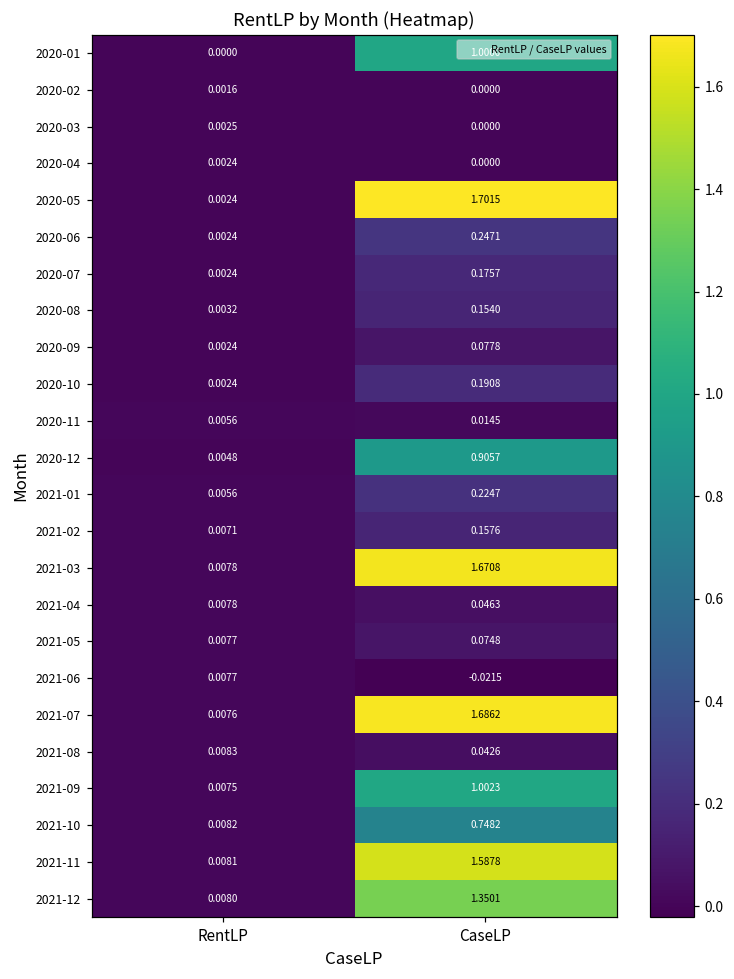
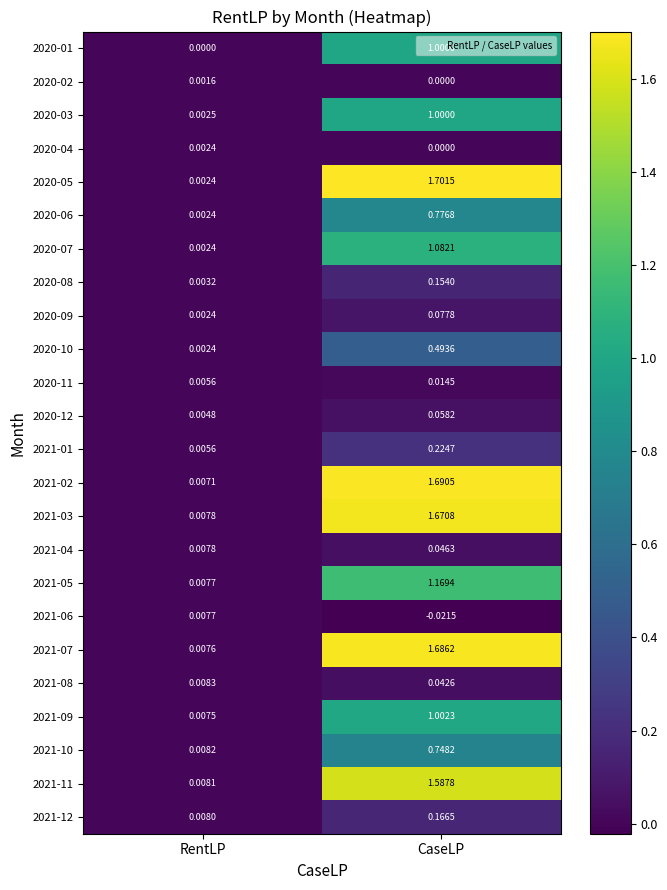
2020-03, CaseLP: 0.0000 -> 1.0000
2020-06, CaseLP: 0.2471 -> 0.7768
2020-07, CaseLP: 0.1757 -> 1.0821
2020-10, CaseLP: 0.1908 -> 0.4936
2020-12, CaseLP: 0.9057 -> 0.0582
2021-02, CaseLP: 0.1576 -> 1.6905
2021-05, CaseLP: 0.0748 -> 1.1694
2021-12, CaseLP: 1.3501 -> 0.1665
